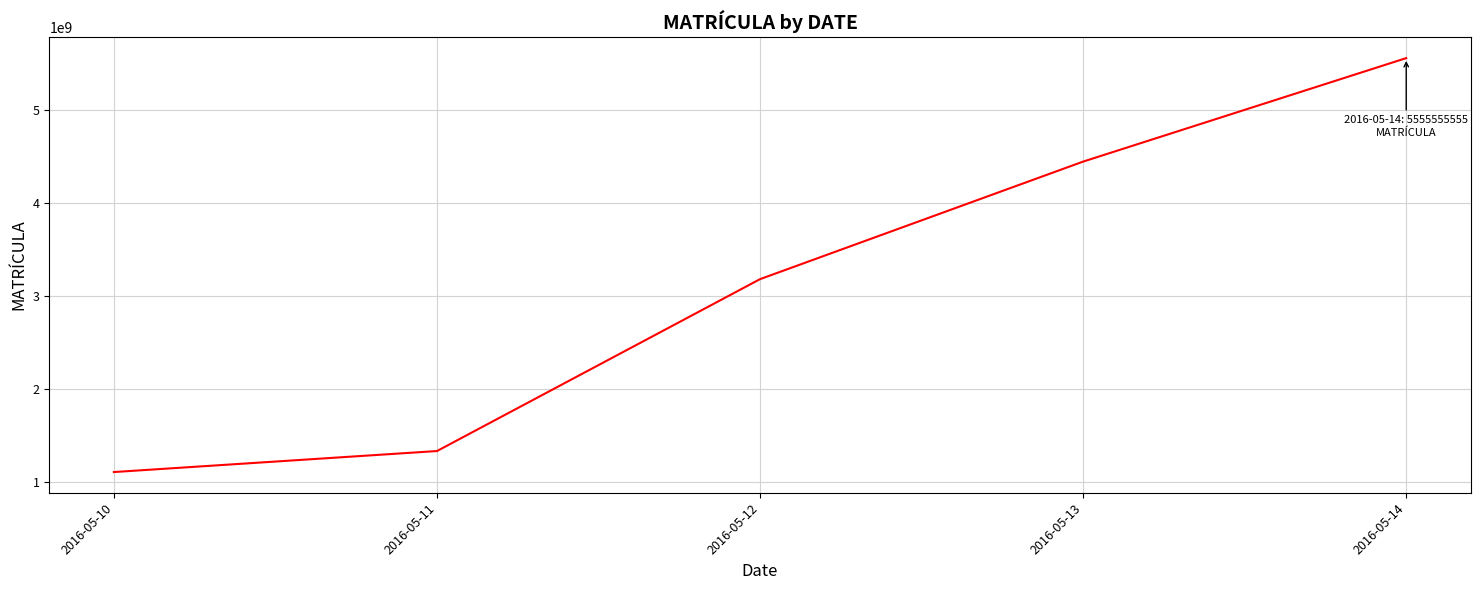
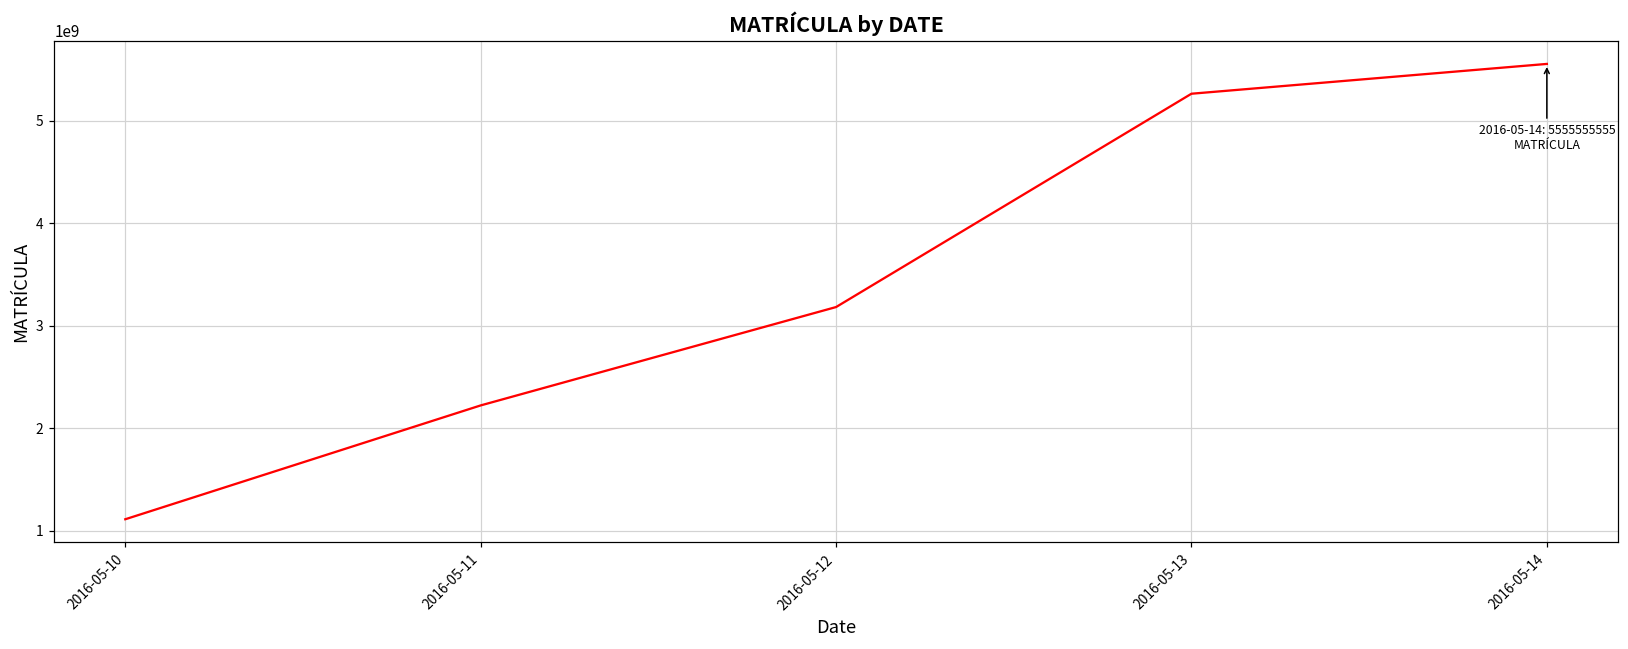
2016-05-11: 1300000000 -> 2200000000
2016-05-13: 4400000000 -> 5300000000
